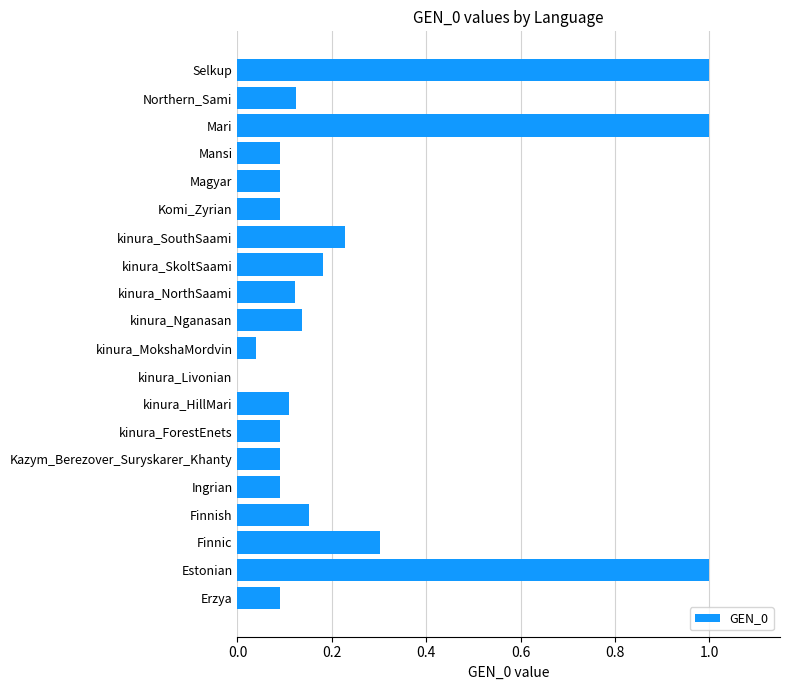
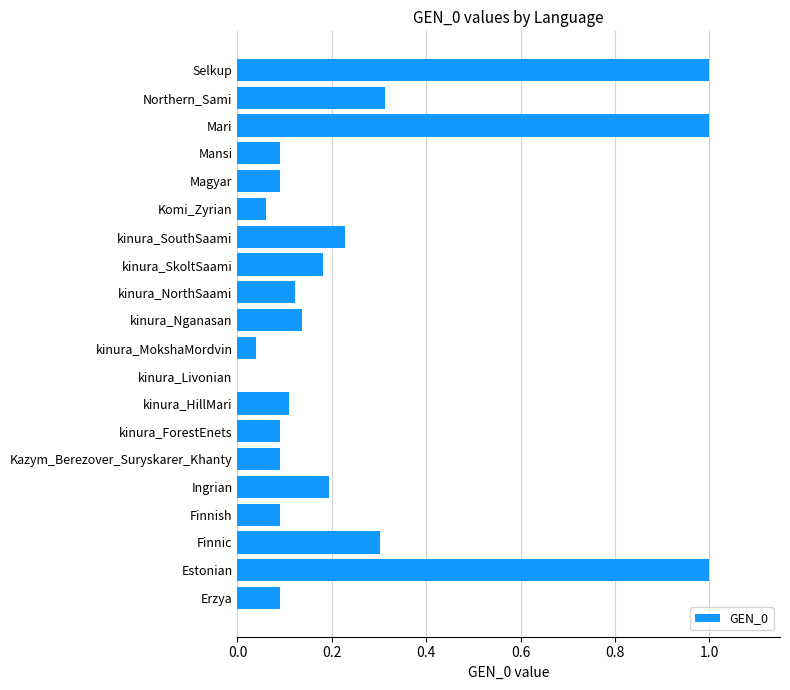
Northern_Sami: 0.13 -> 0.31
Komi_Zyrian: 0.09 -> 0.06
Ingrian: 0.09 -> 0.19
Finnish: 0.15 -> 0.09
